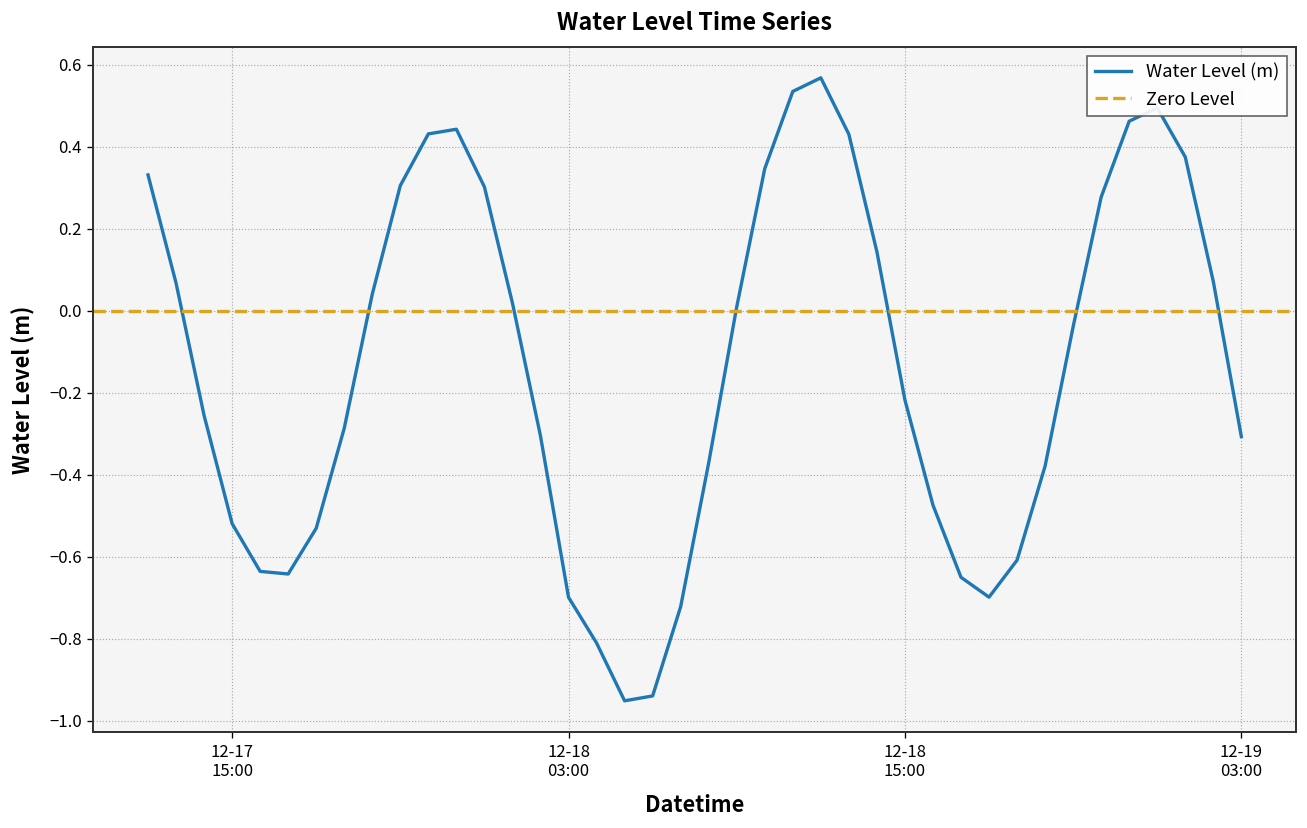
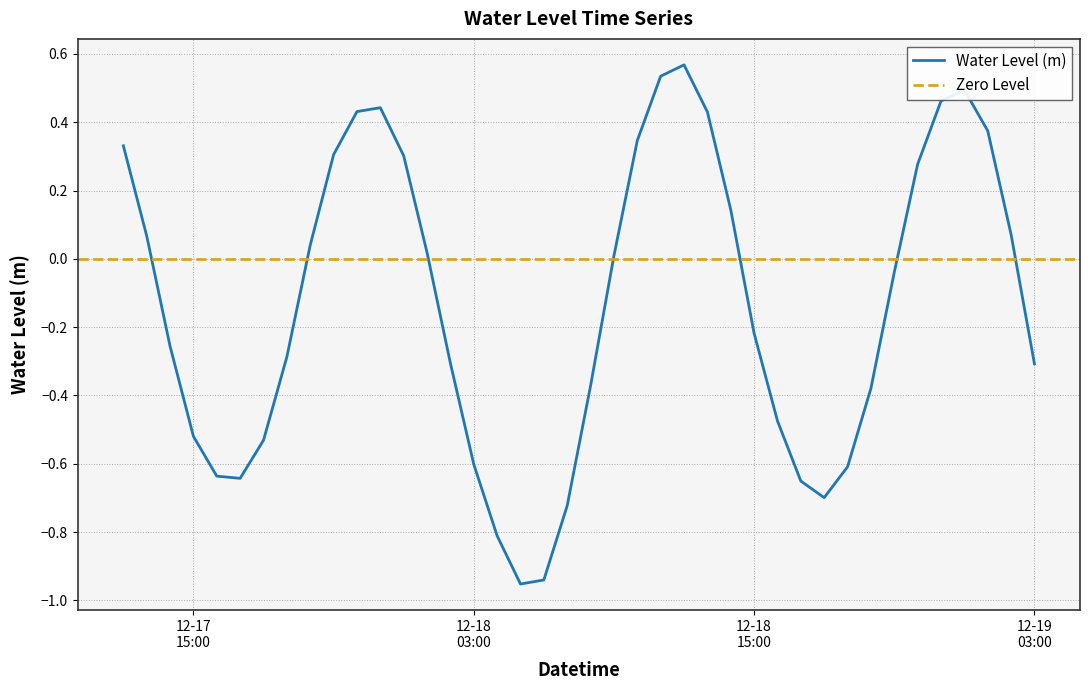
12-18 03:00: -0.70 -> -0.60
